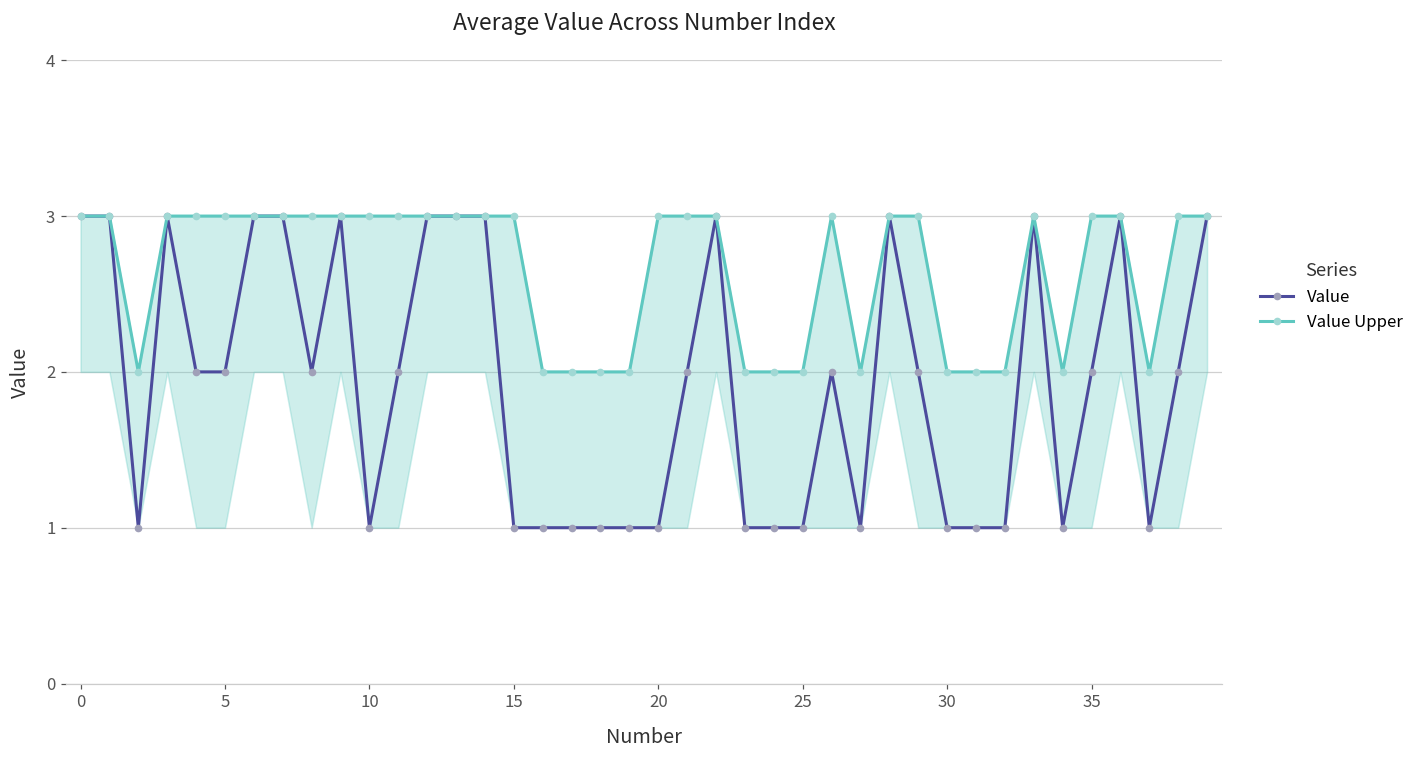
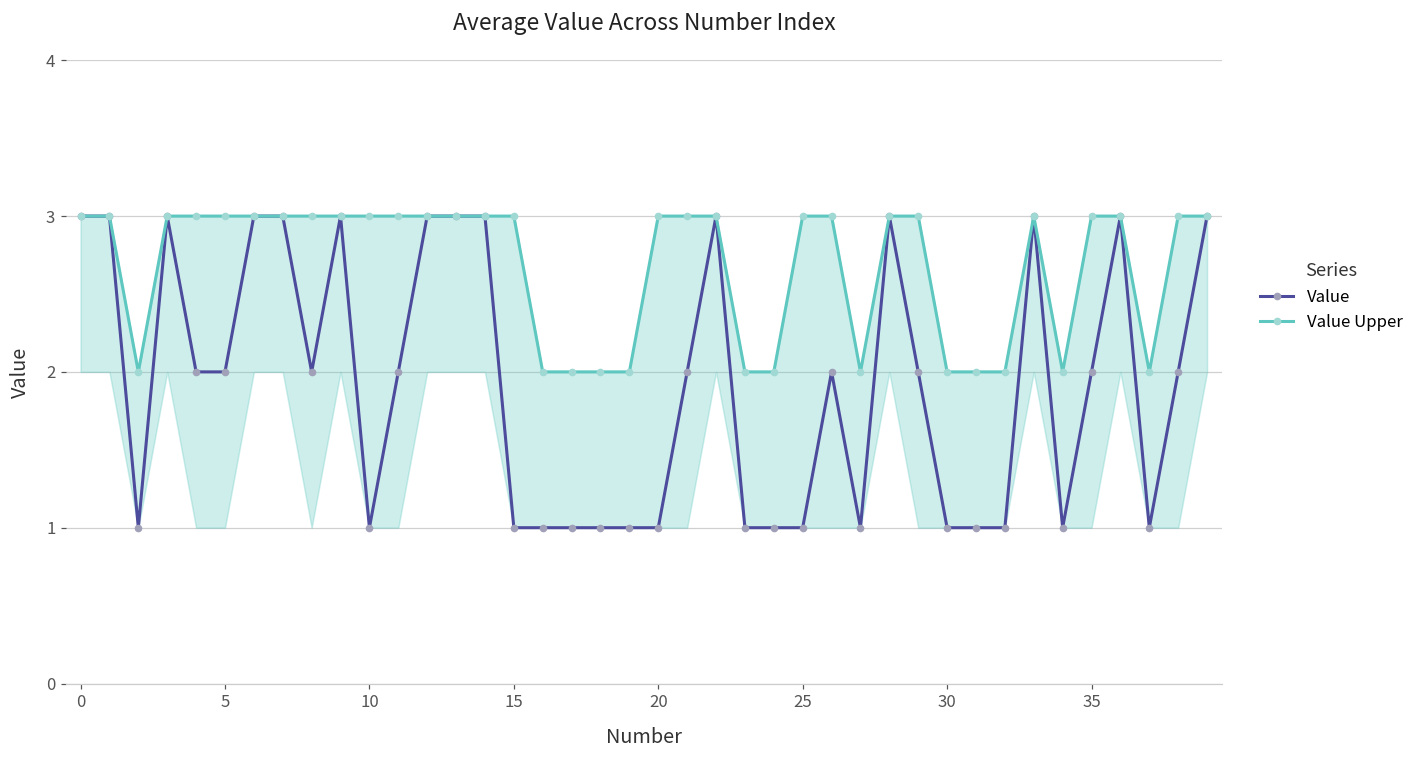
Value Upper, 25: 2 -> 3
